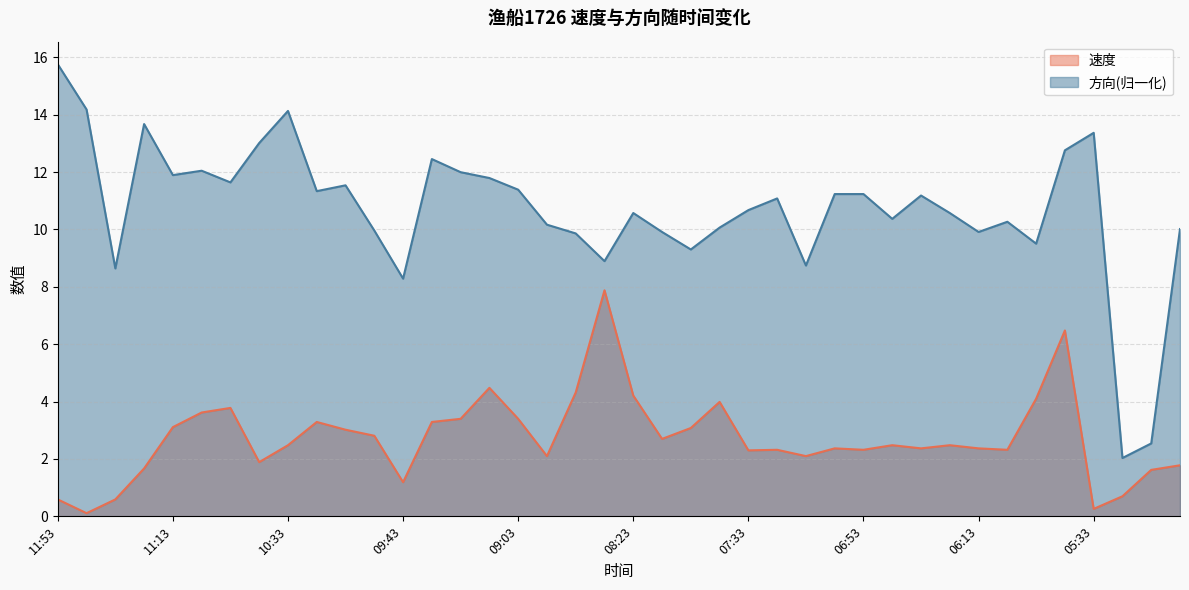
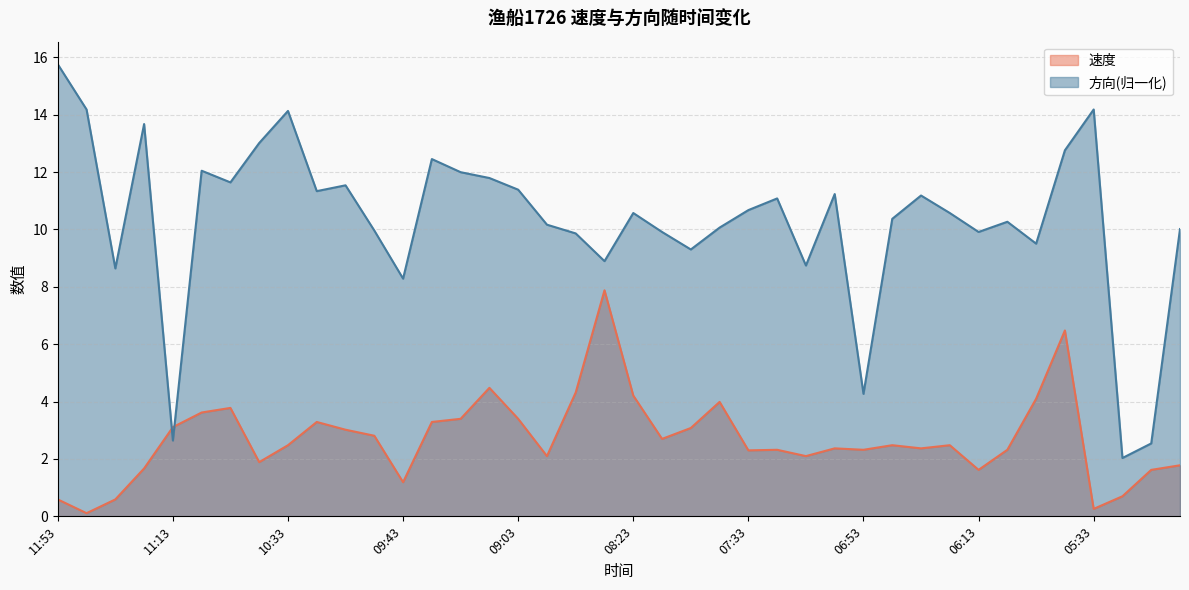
方向(归一化), 11:13: 11.9 -> 2.6
方向(归一化), 06:53: 11.2 -> 4.3
速度, 06:13: 2.4 -> 1.6
方向(归一化), 05:33: 13.4 -> 14.2
